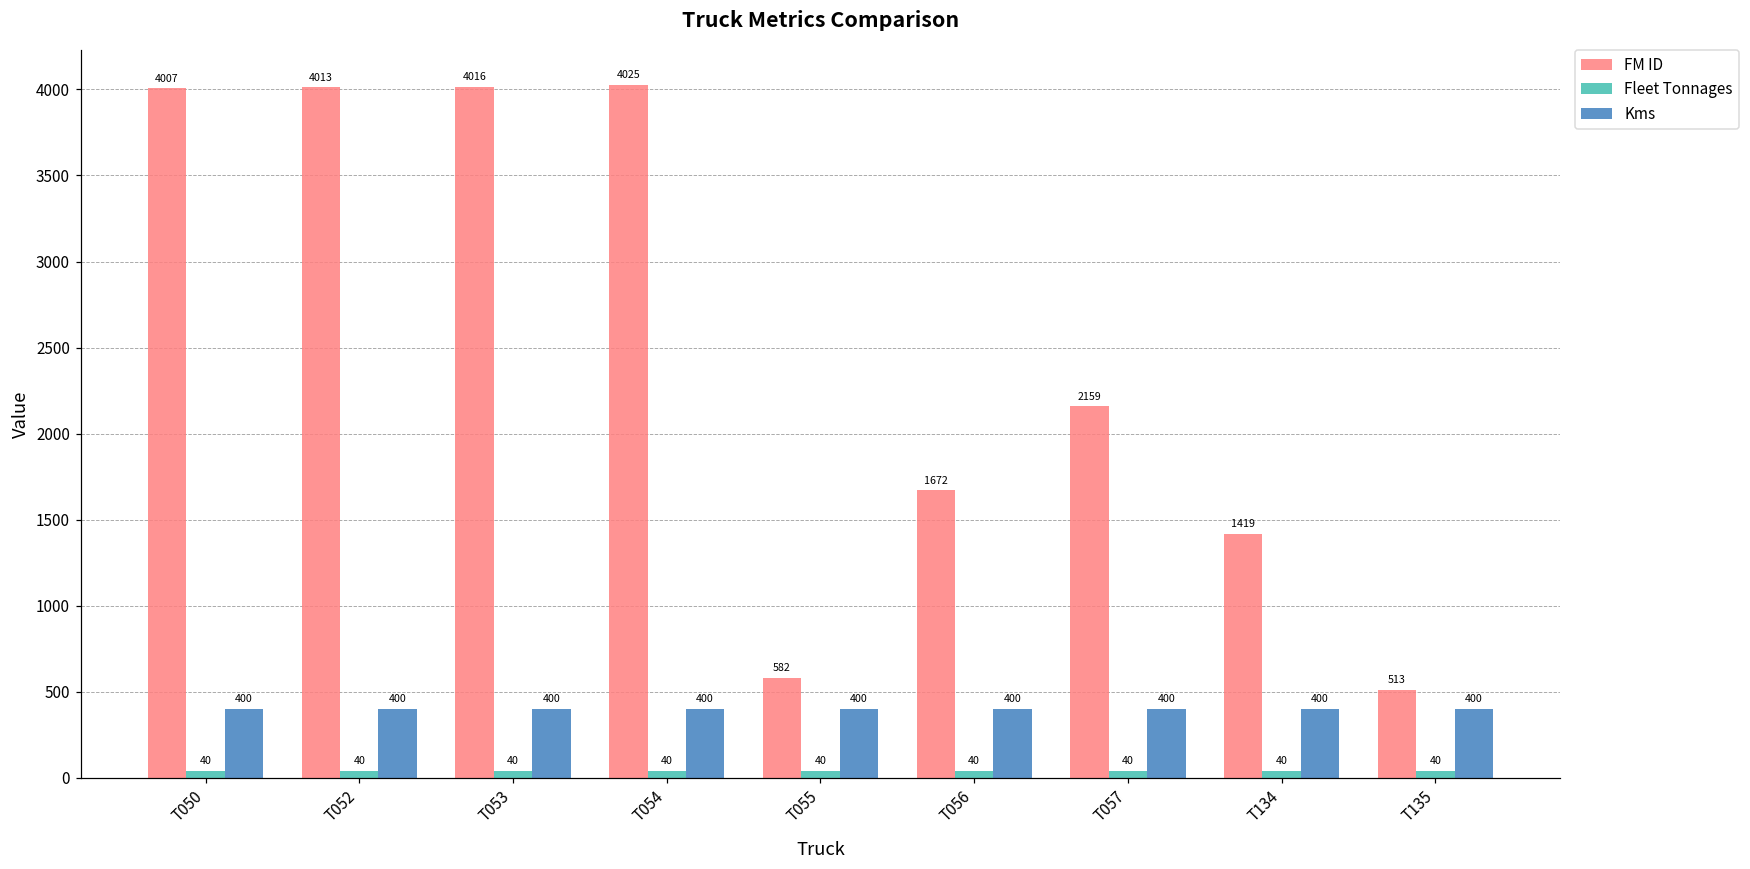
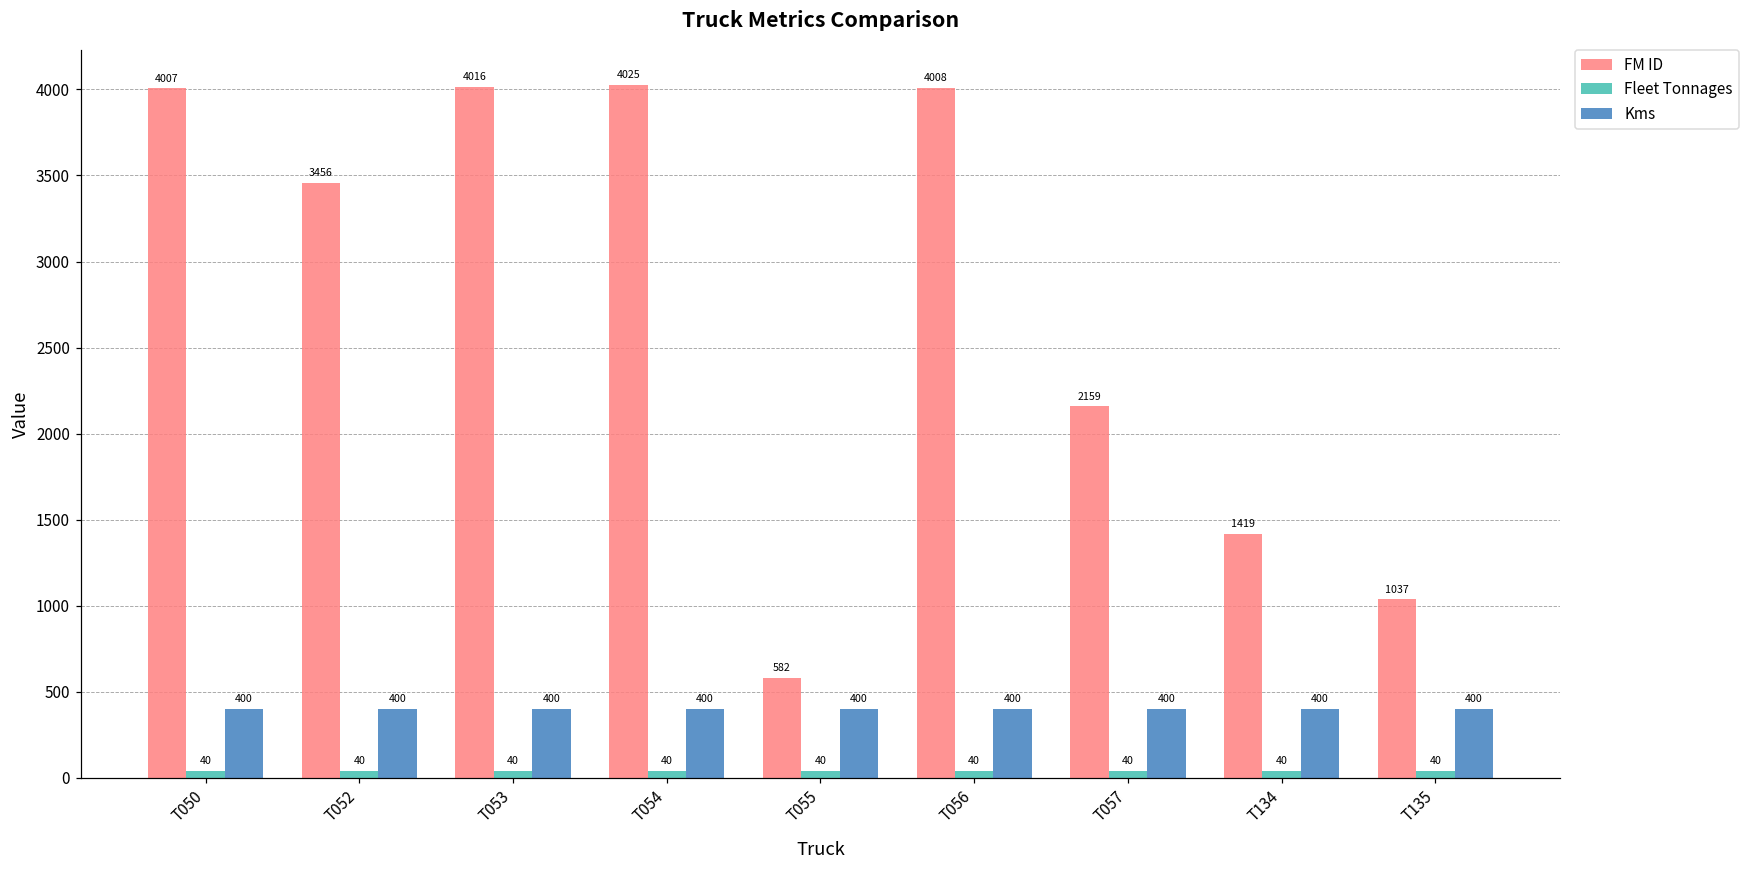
FM ID, T052: 4013 -> 3456
FM ID, T056: 1672 -> 4008
FM ID, T135: 513 -> 1037
